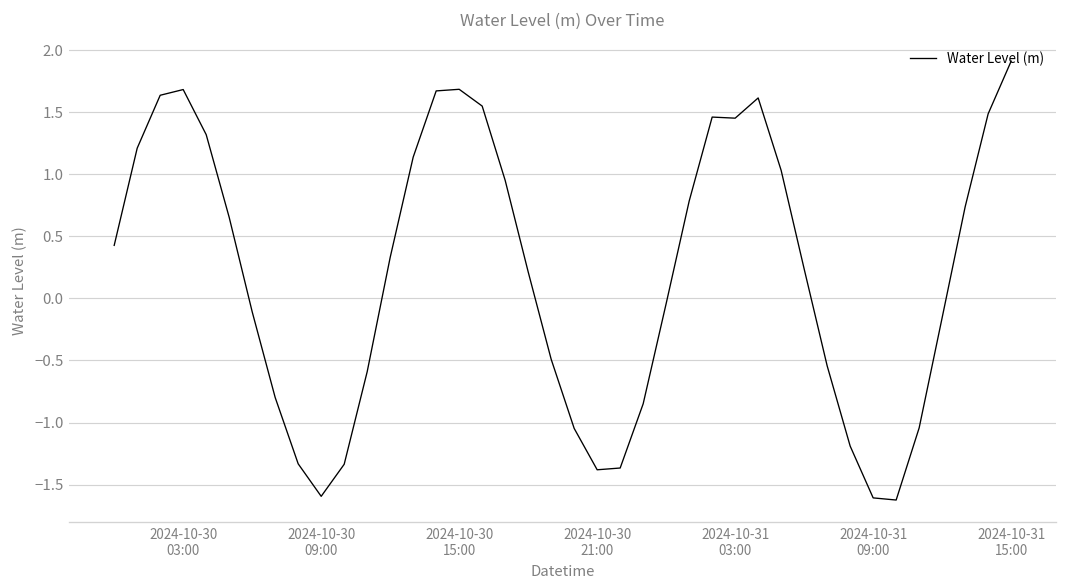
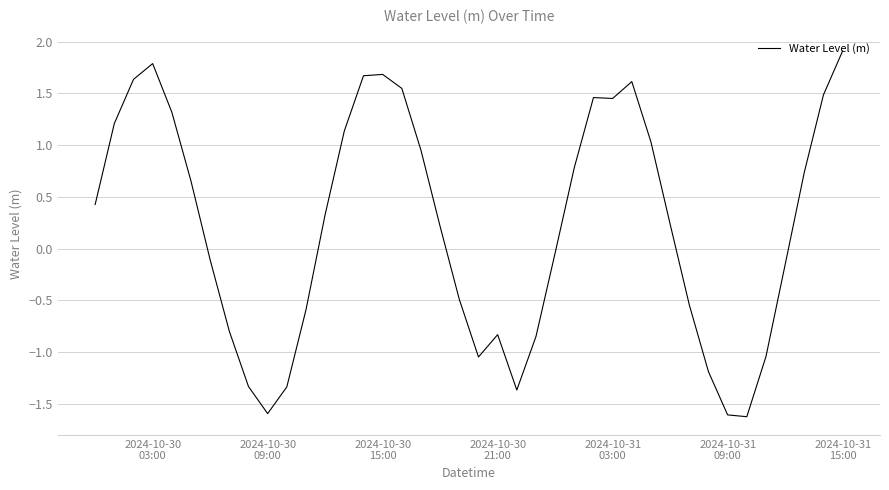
2024-10-30 03:00: 1.68 -> 1.79
2024-10-30 21:00: -1.38 -> -0.83
